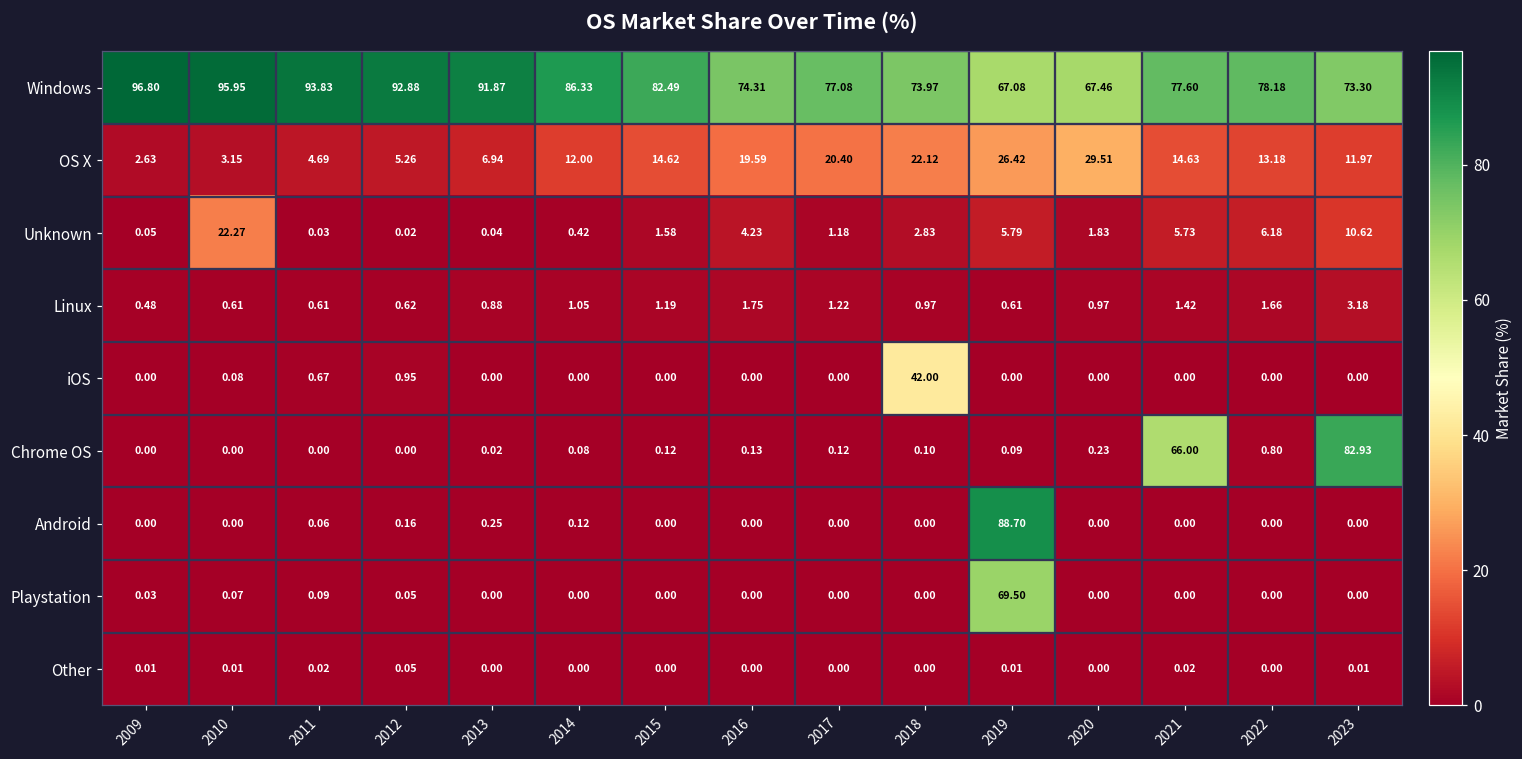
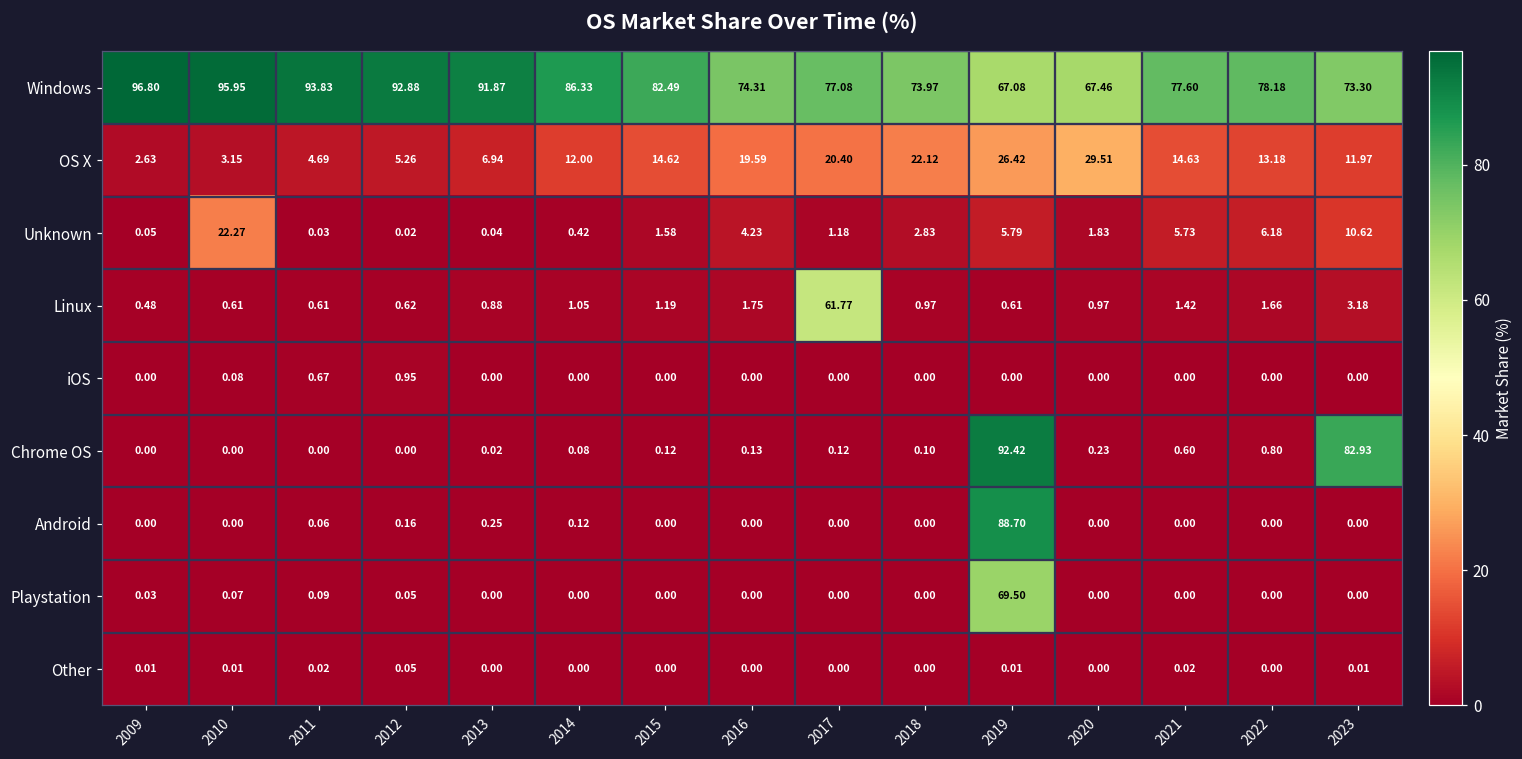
Linux, 2017: 1.22 -> 61.77
iOS, 2018: 42.00 -> 0.00
Chrome OS, 2019: 0.09 -> 92.42
Chrome OS, 2021: 66.00 -> 0.60
